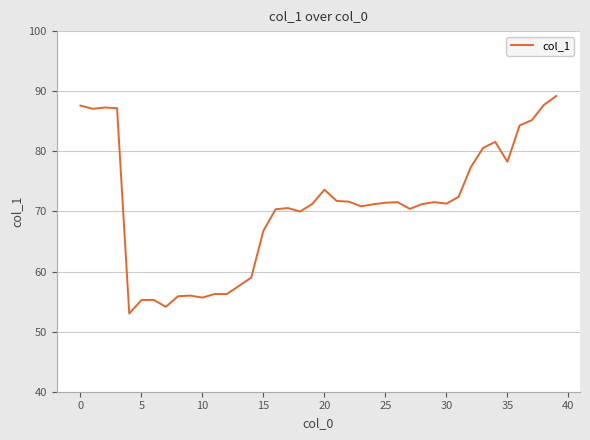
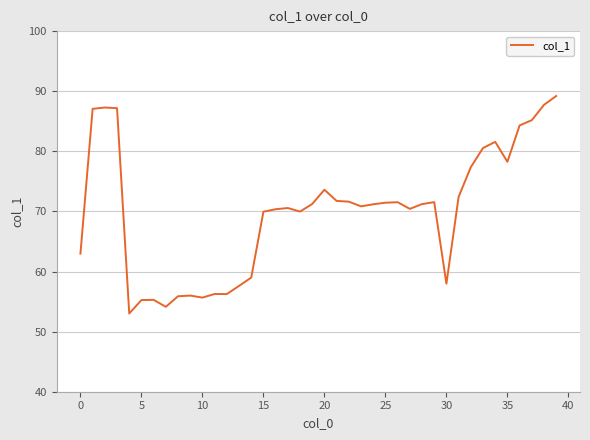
0: 88 -> 63
15: 67 -> 70
30: 71 -> 58
